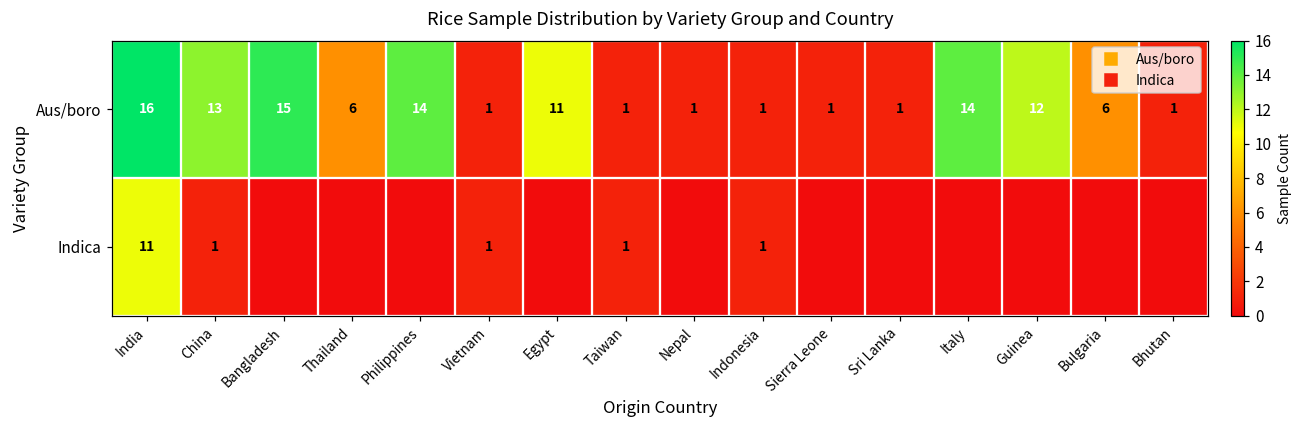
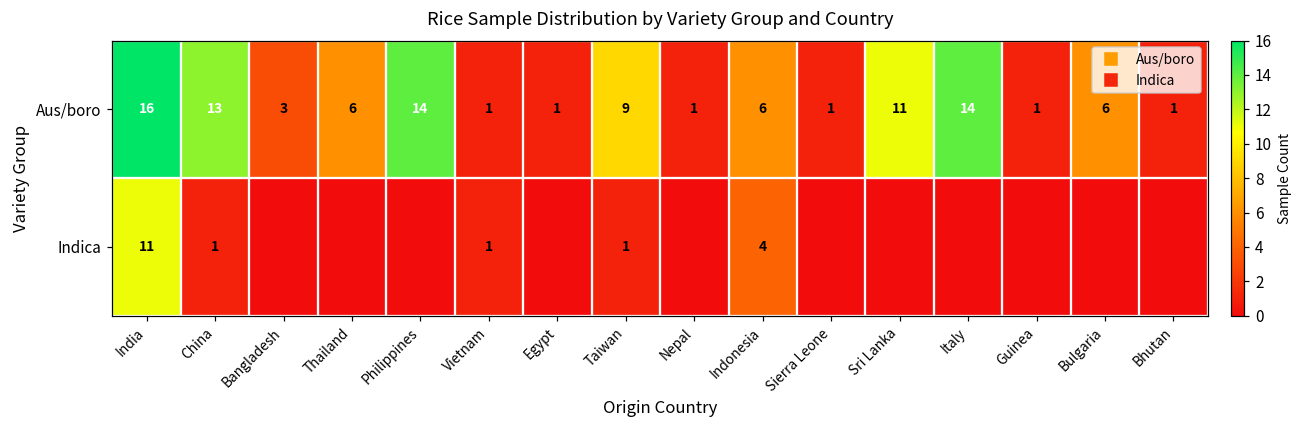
Aus/boro, Bangladesh: 15 -> 3
Aus/boro, Egypt: 11 -> 1
Aus/boro, Taiwan: 1 -> 9
Aus/boro, Indonesia: 1 -> 6
Aus/boro, Sri Lanka: 1 -> 11
Aus/boro, Guinea: 12 -> 1
Indica, Indonesia: 1 -> 4
